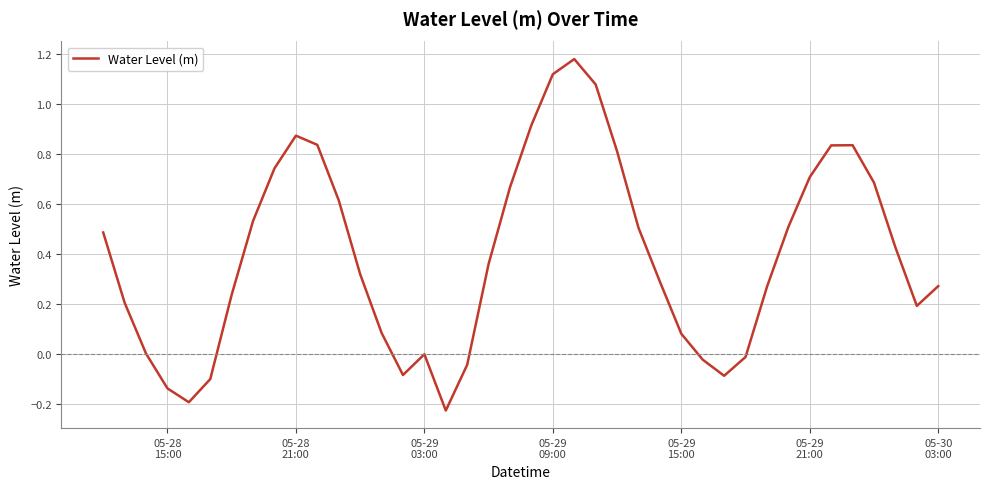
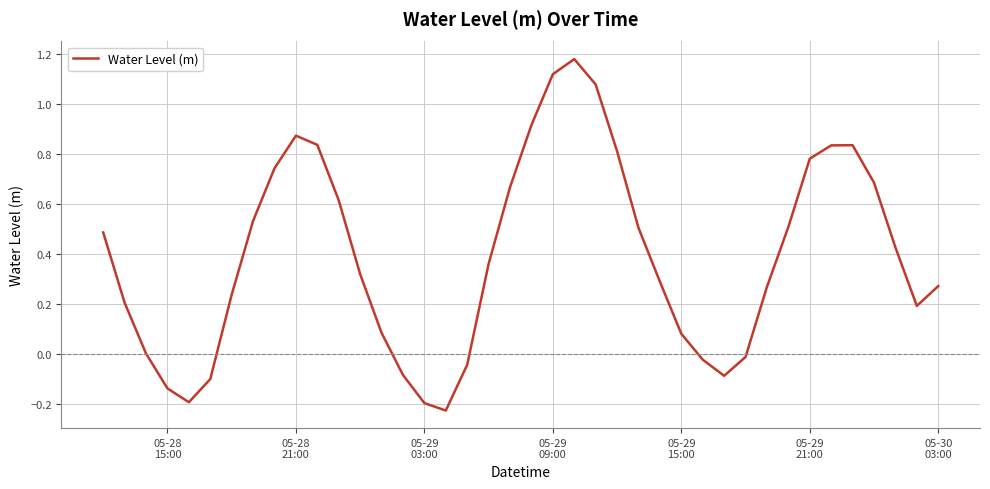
05-29 03:00: 0.00 -> -0.20
05-29 21:00: 0.71 -> 0.78
